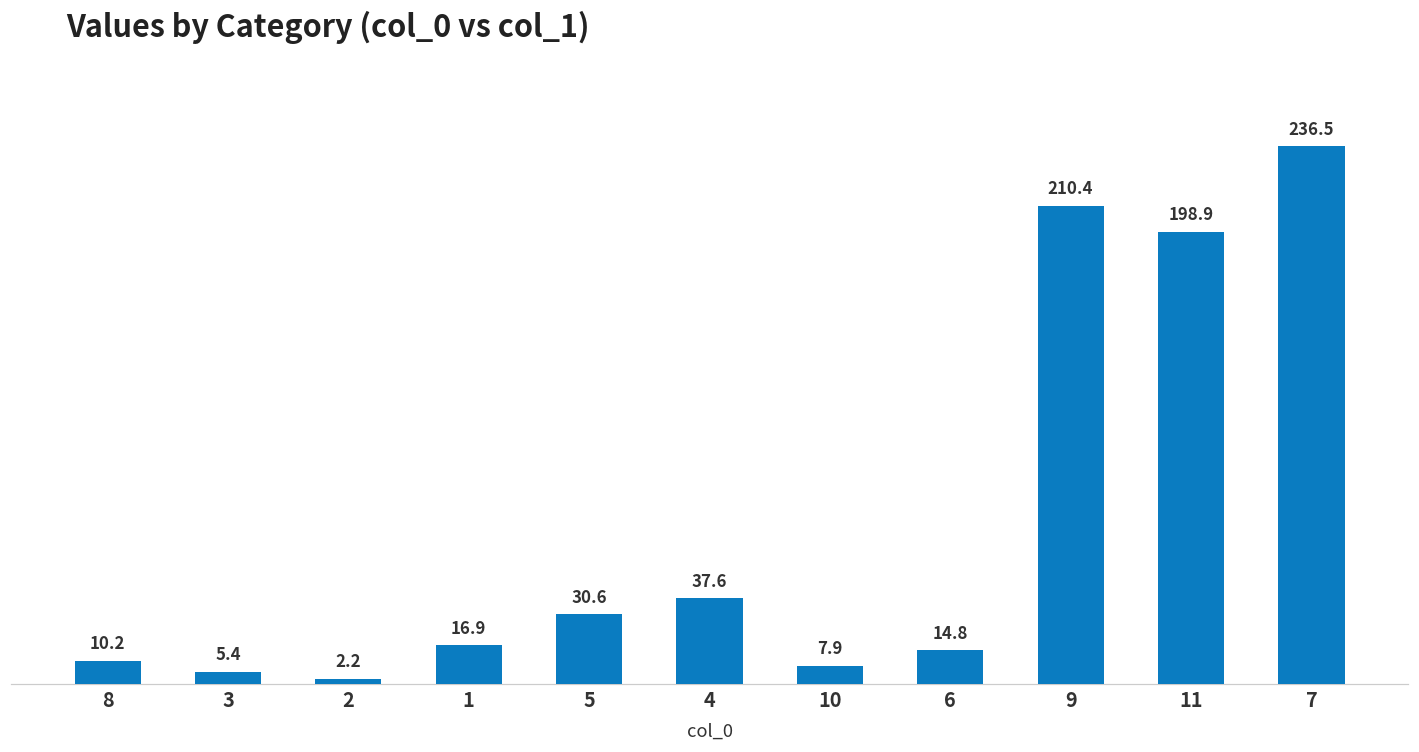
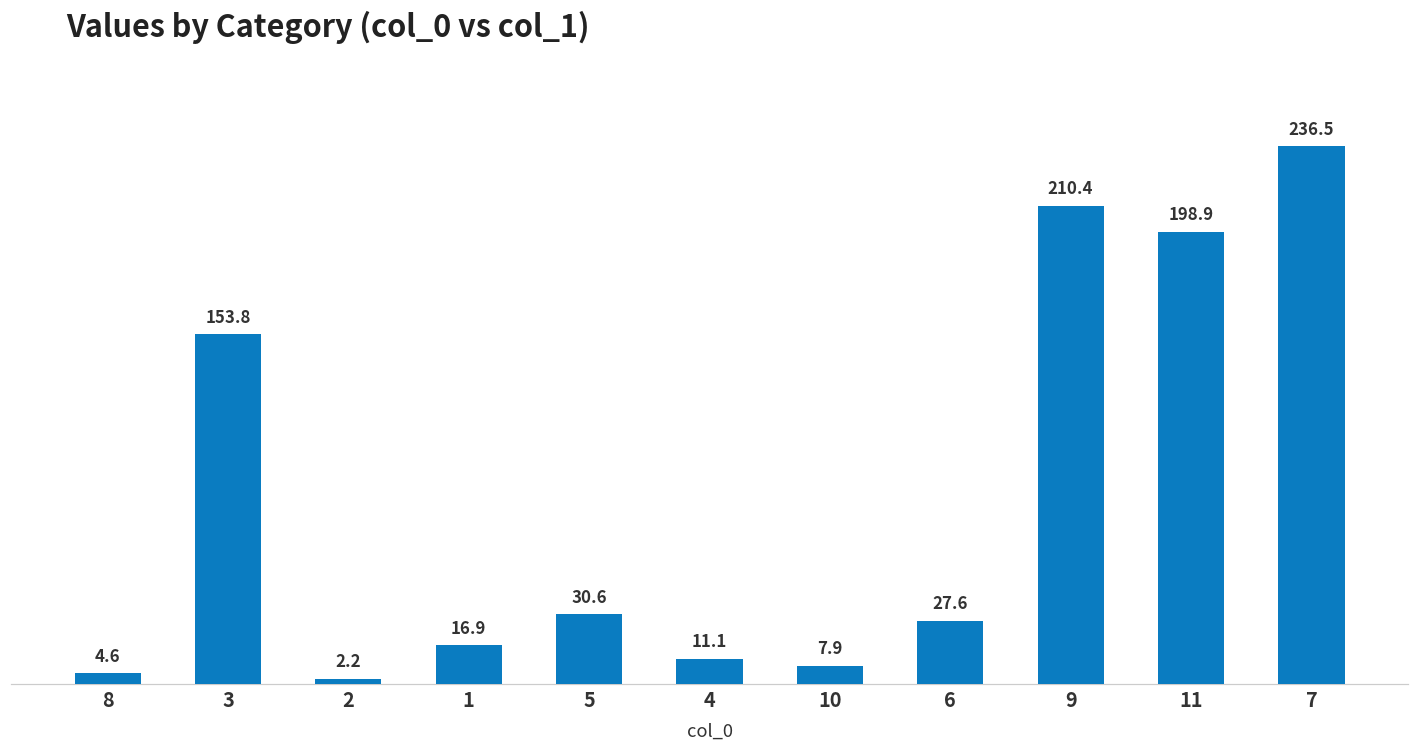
8: 10.2 -> 4.6
3: 5.4 -> 153.8
4: 37.6 -> 11.1
6: 14.8 -> 27.6
